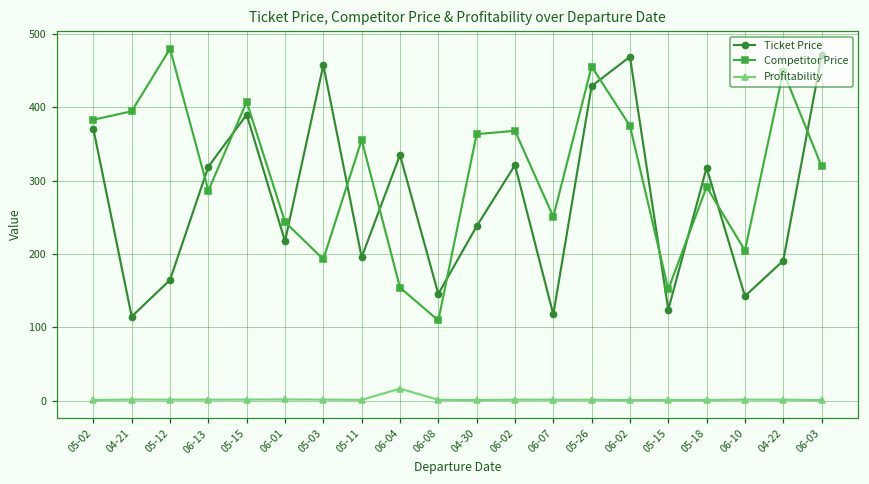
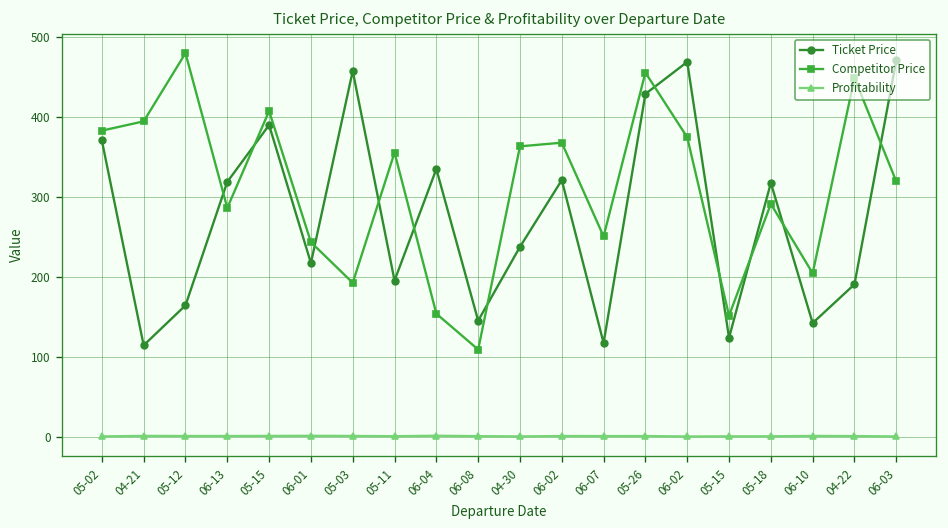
Profitability, 06-04: 20 -> 0
